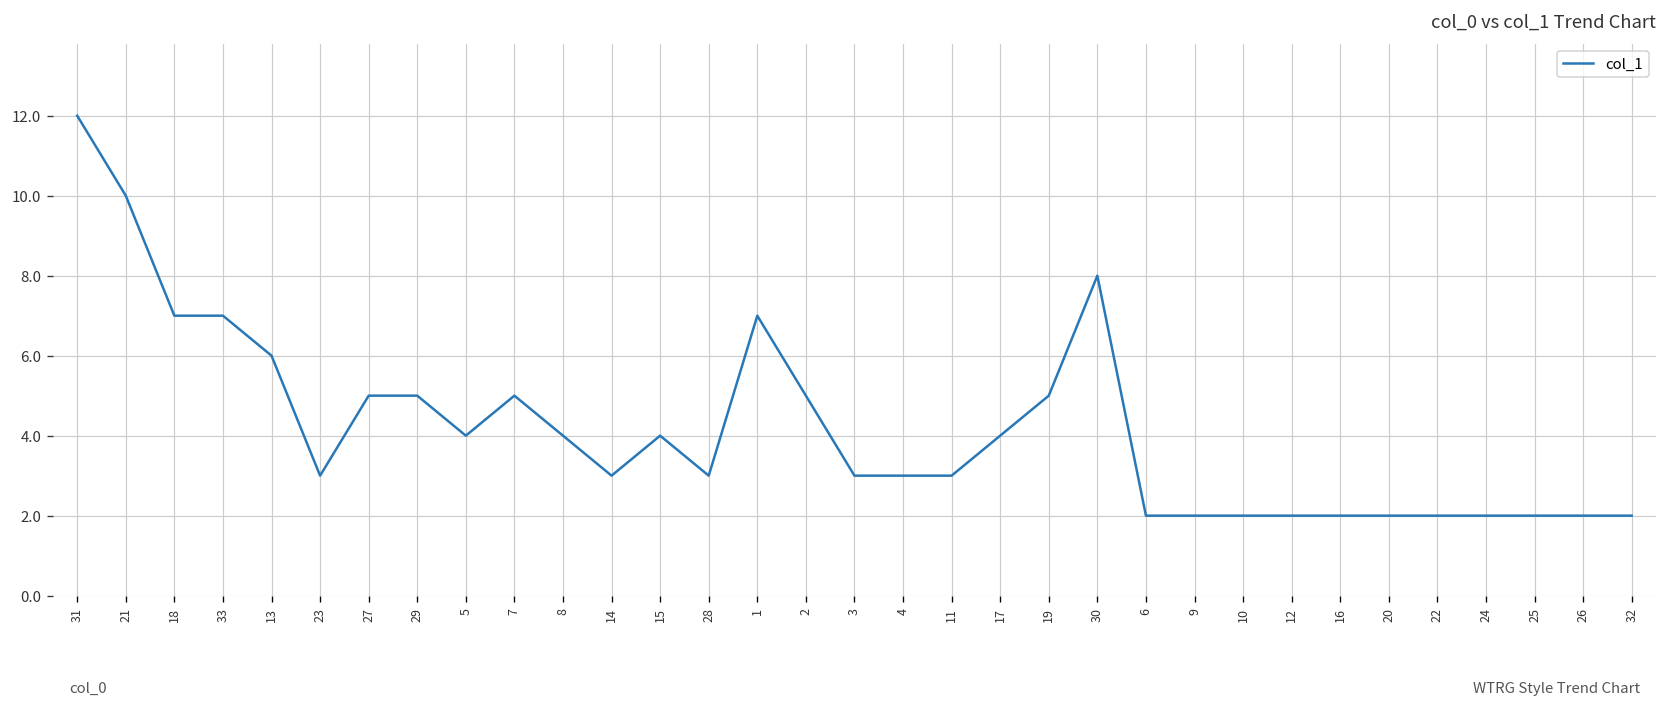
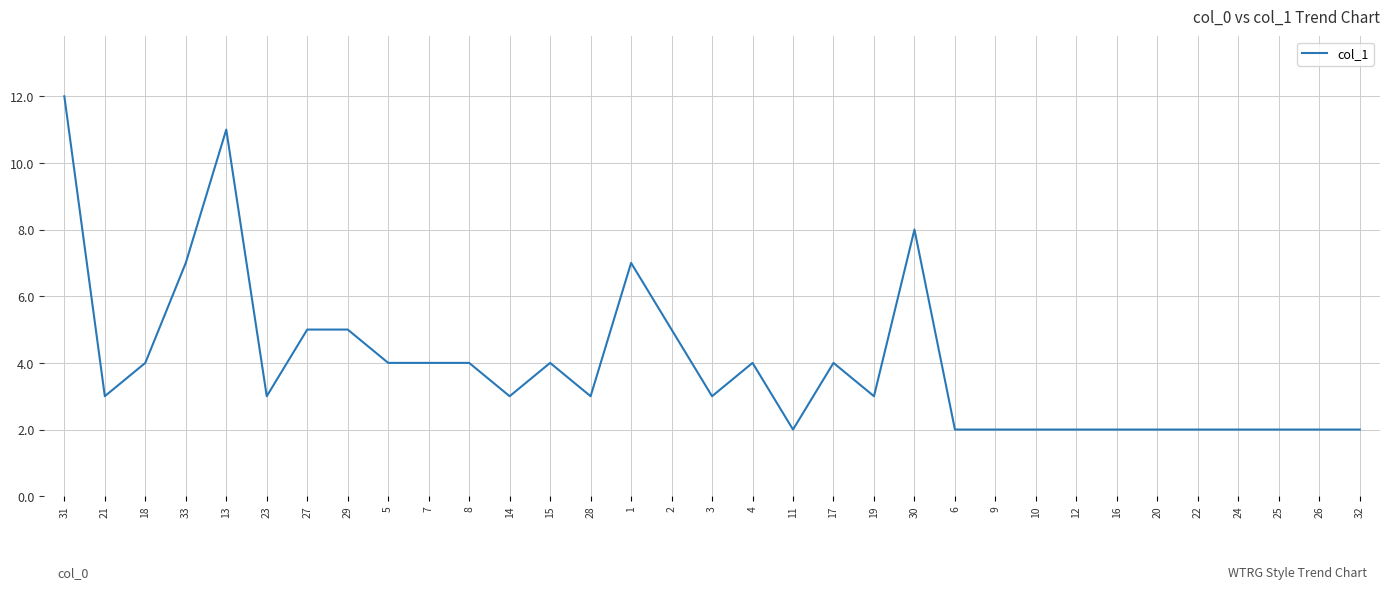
21: 10 -> 3
18: 7 -> 4
13: 6 -> 11
7: 5 -> 4
4: 3 -> 4
11: 3 -> 2
19: 5 -> 3
